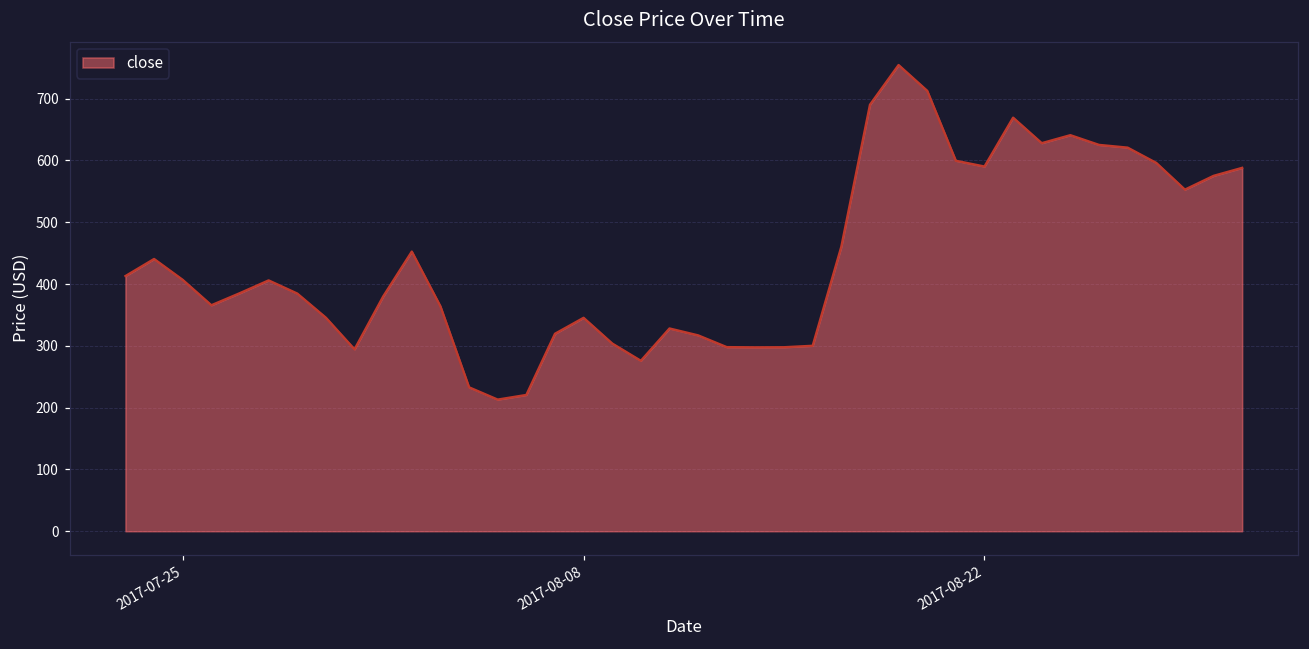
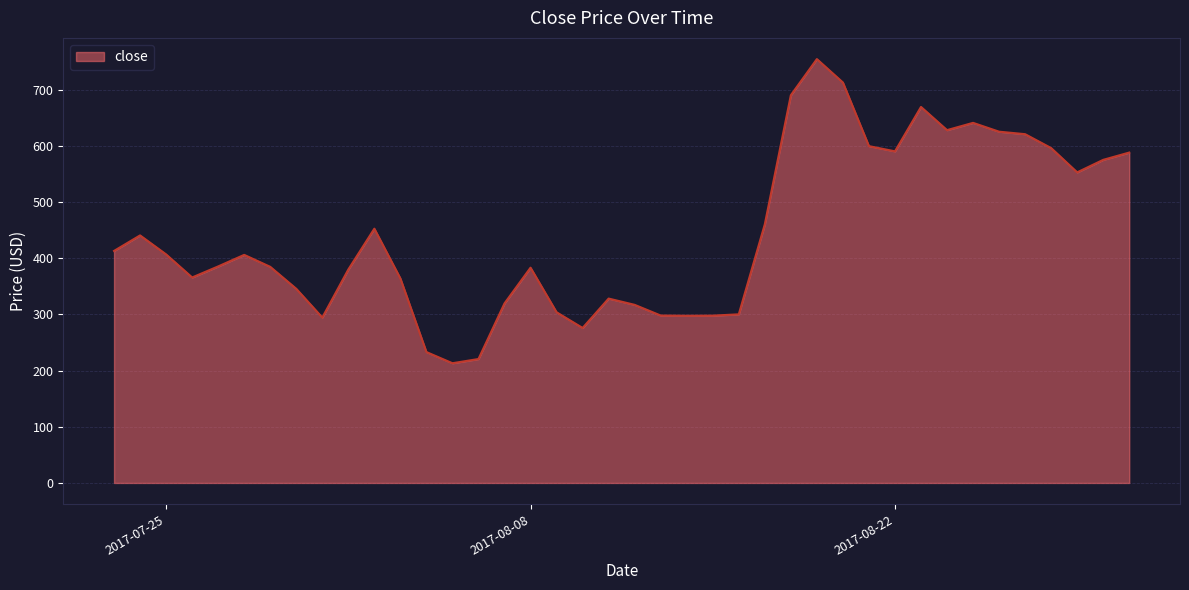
2017-08-08: 350 -> 380
